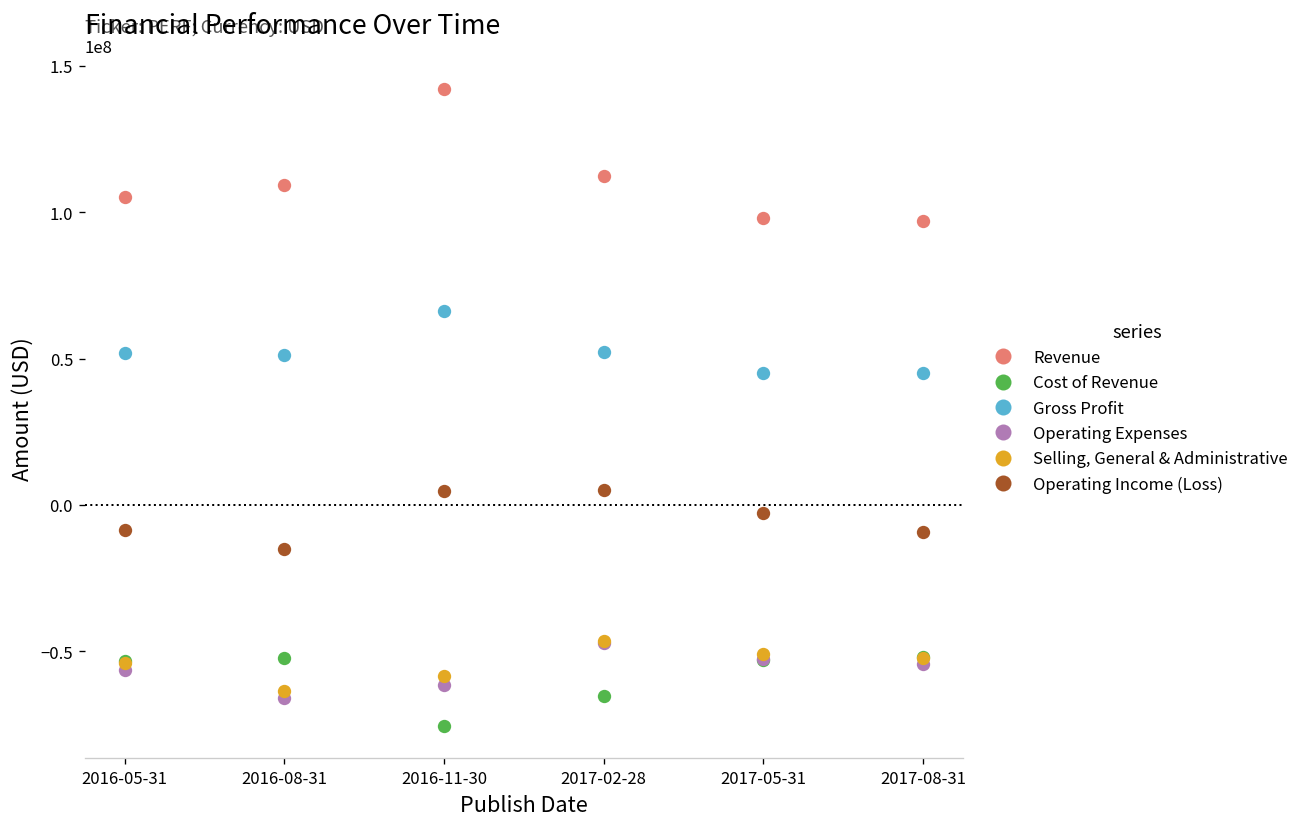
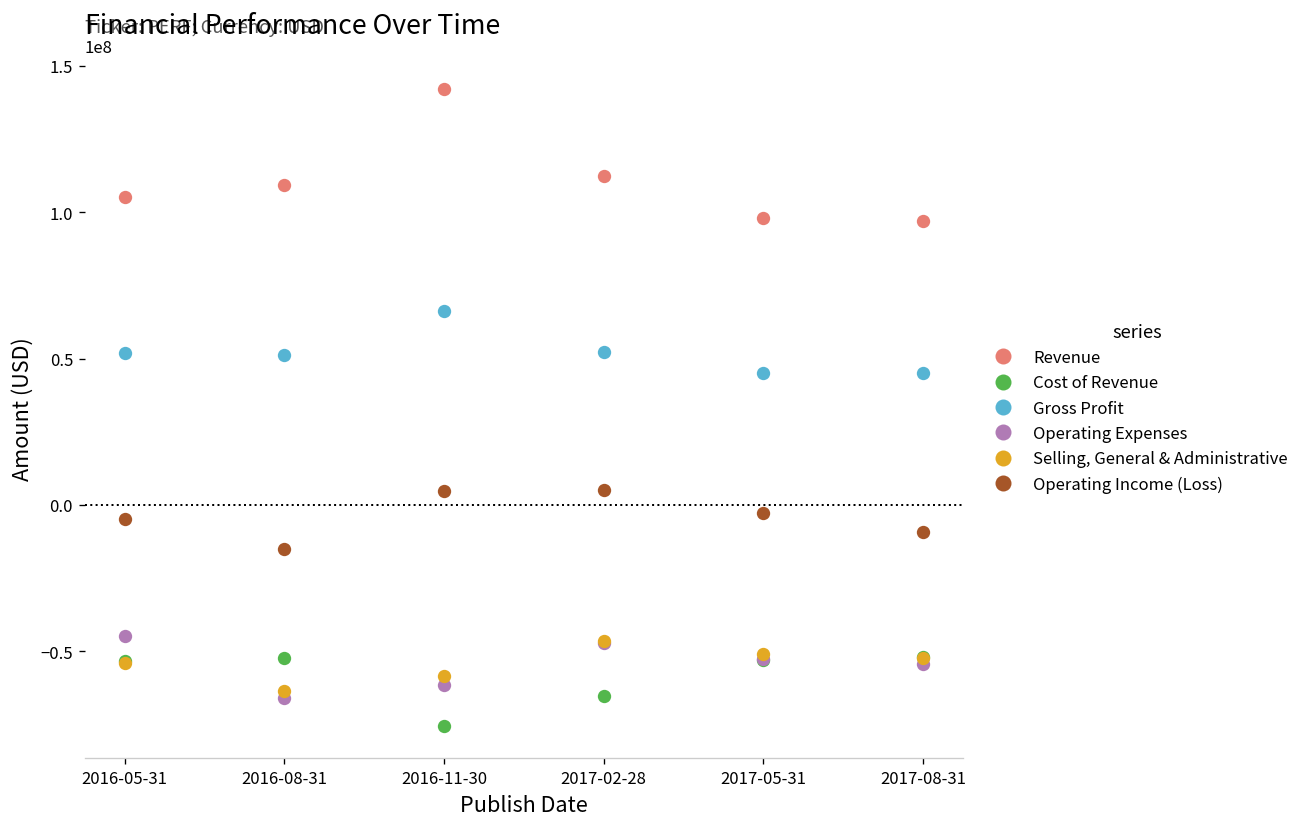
Operating Expenses, 2016-05-31: -56000000 -> -45000000
Operating Income (Loss), 2016-05-31: -9000000 -> -5000000
